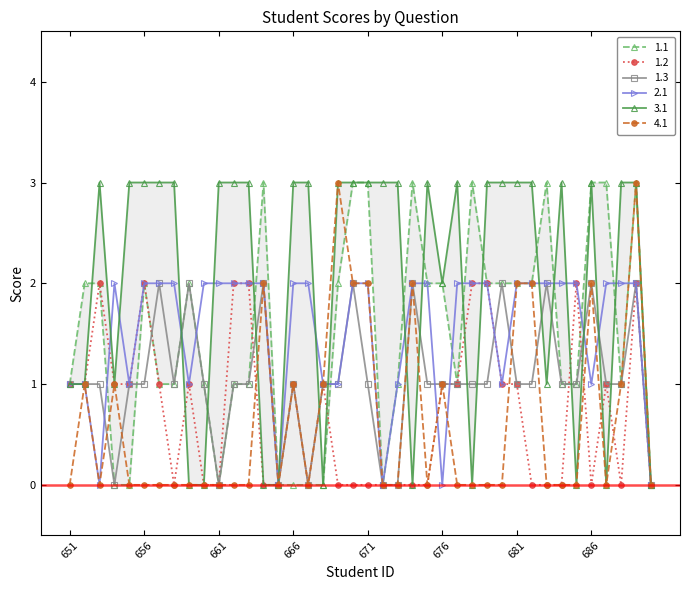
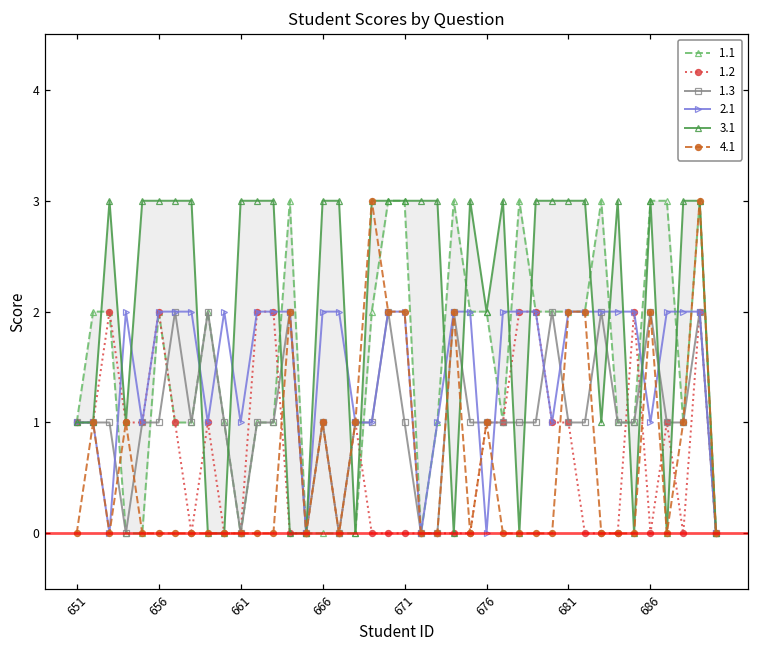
2.1, 661: 2 -> 1
